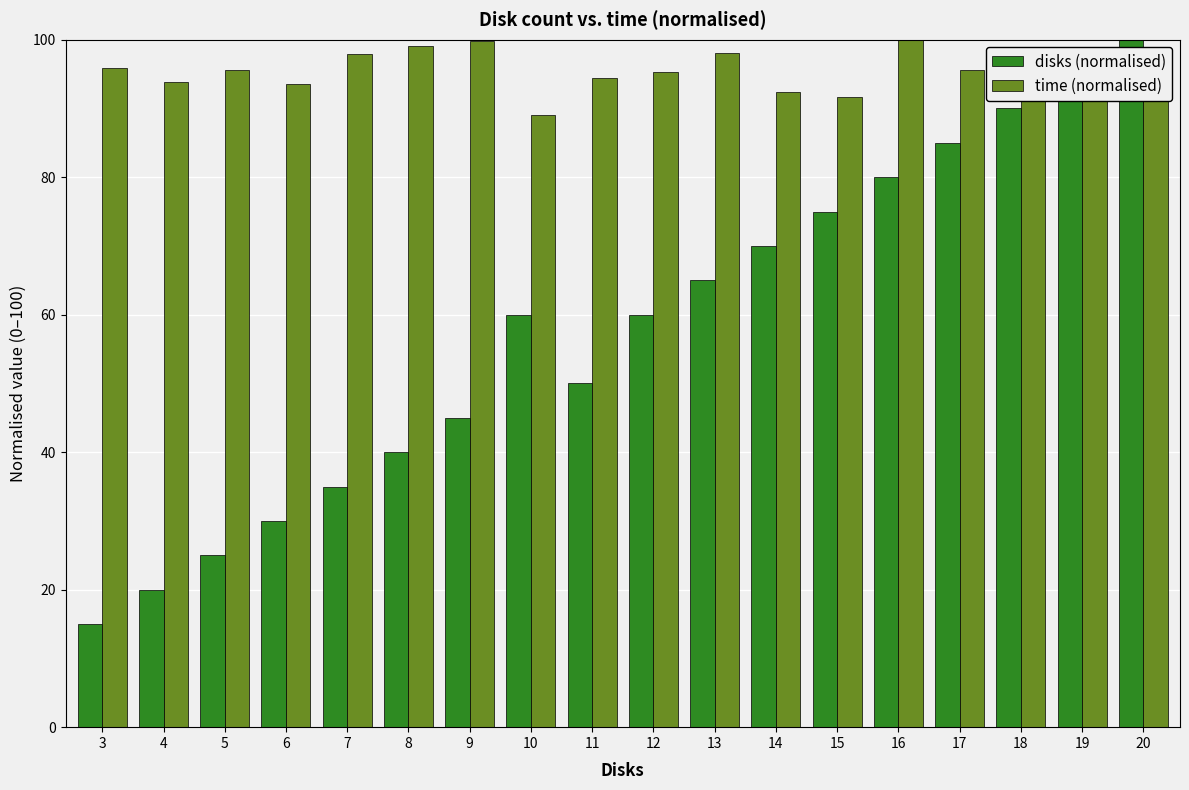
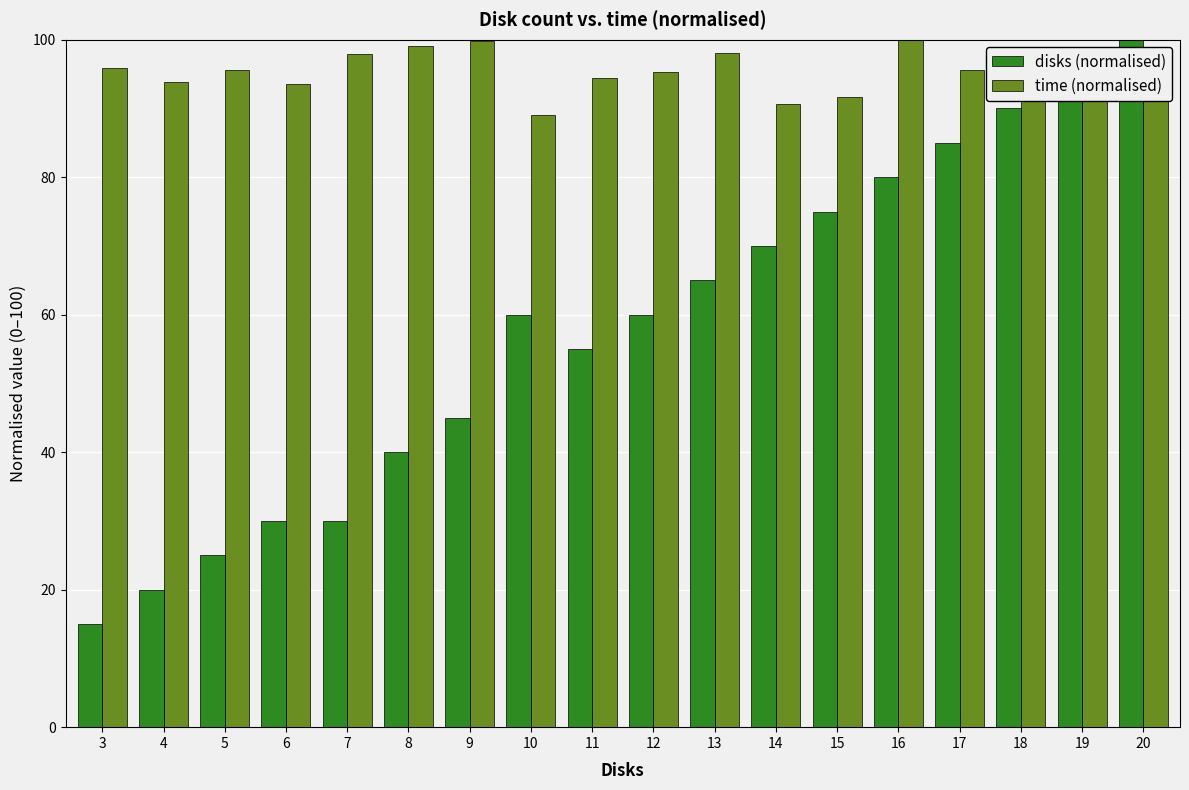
disks (normalised), 7: 35 -> 30
disks (normalised), 11: 50 -> 55
time (normalised), 14: 92 -> 91
